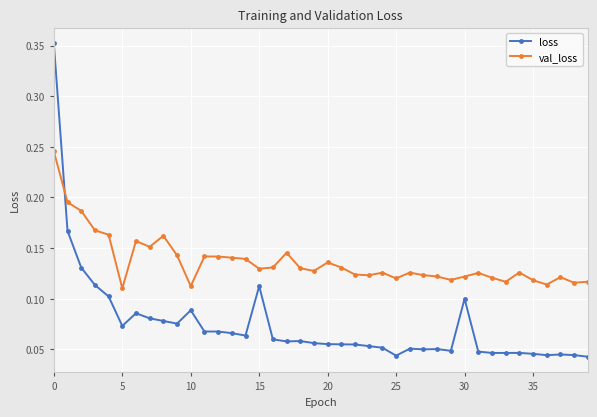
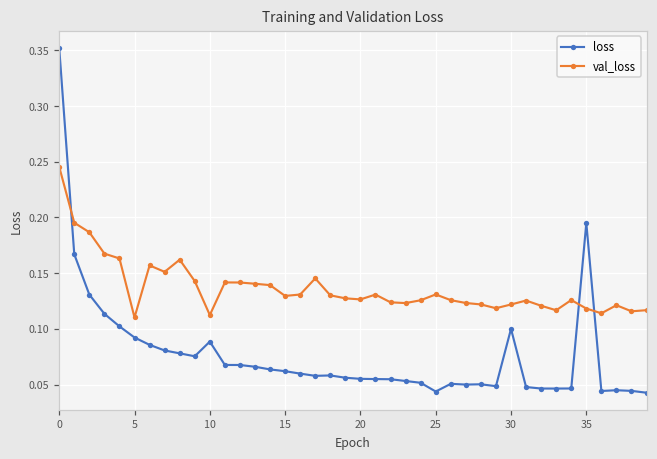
loss, 5: 0.073 -> 0.092
loss, 15: 0.112 -> 0.062
val_loss, 20: 0.136 -> 0.126
val_loss, 25: 0.120 -> 0.131
loss, 35: 0.046 -> 0.195
